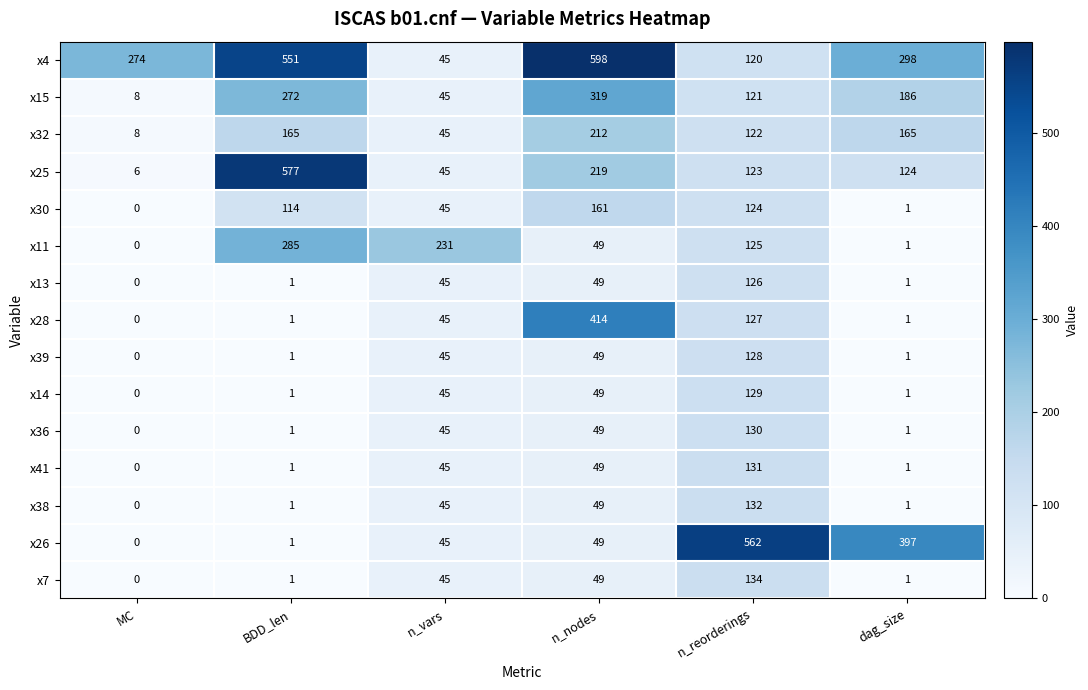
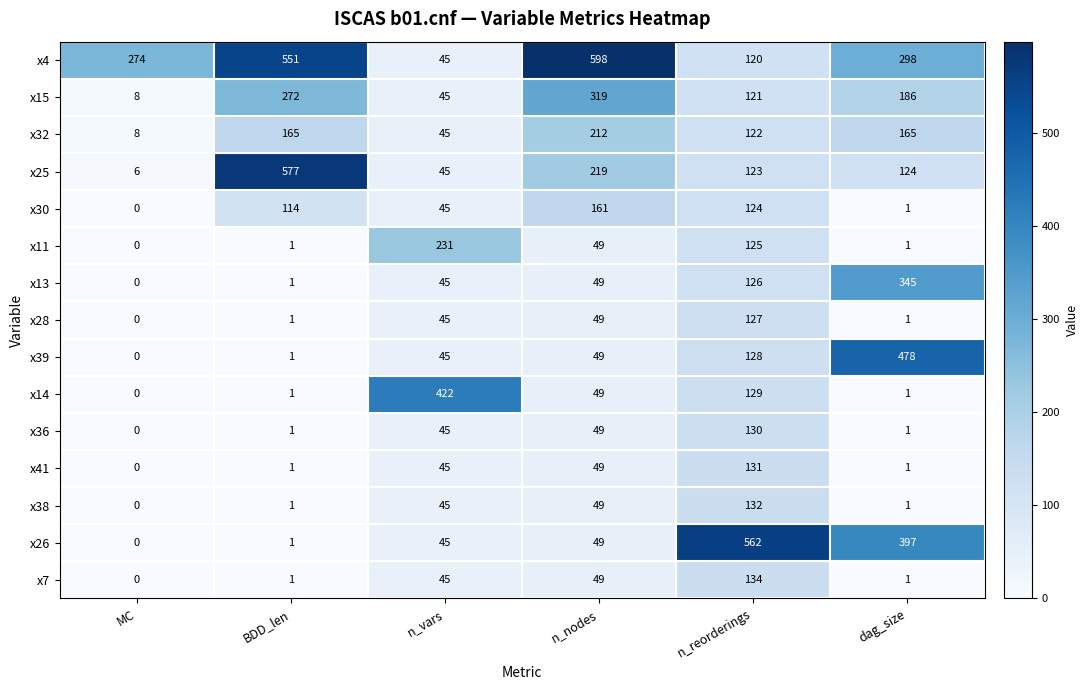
x11, BDD_len: 285 -> 1
x13, dag_size: 1 -> 345
x28, n_nodes: 414 -> 49
x39, dag_size: 1 -> 478
x14, n_vars: 45 -> 422
